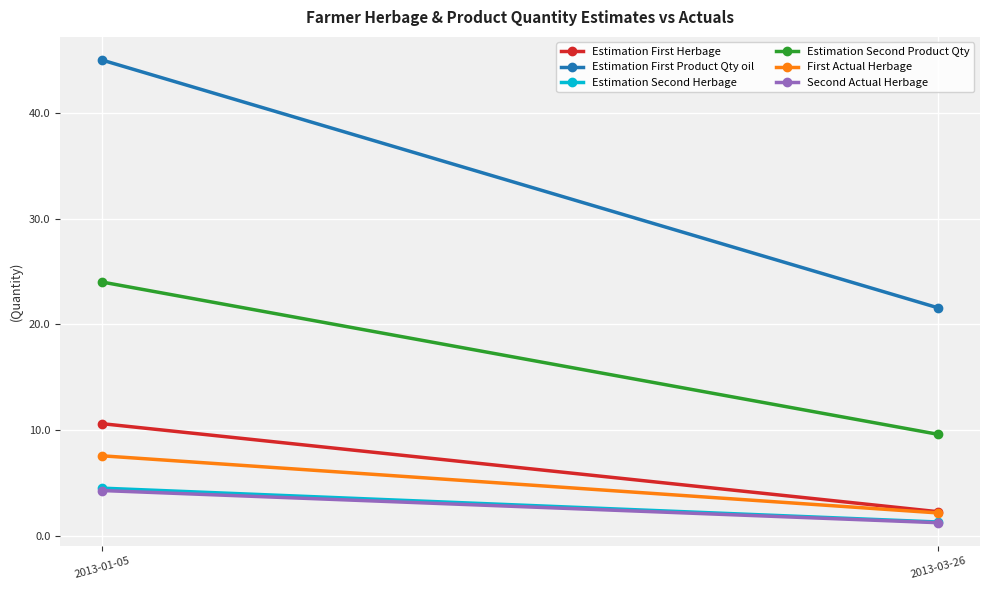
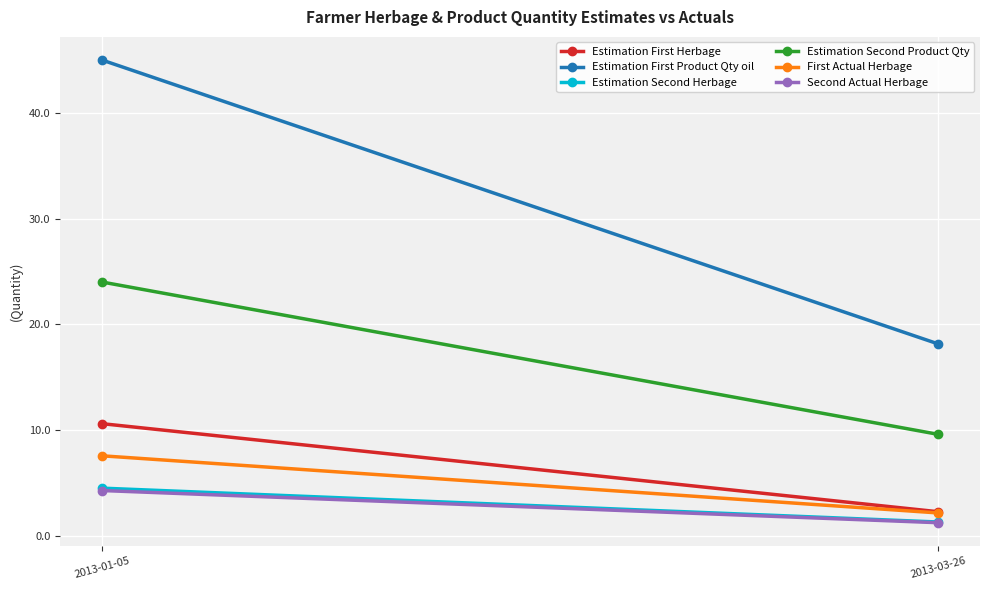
Estimation First Product Qty oil, 2013-03-26: 21.6 -> 18.1
